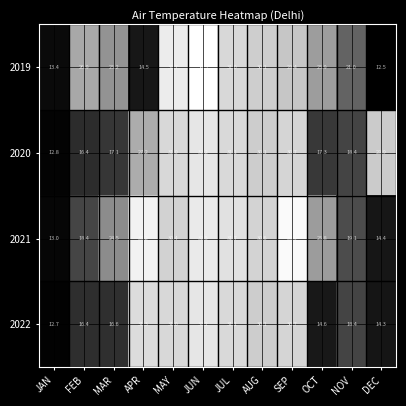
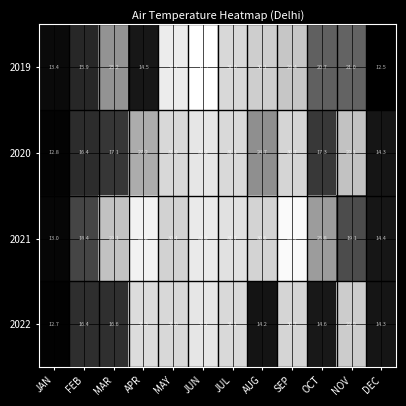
2019, FEB: 26.9 -> 15.9
2019, OCT: 25.9 -> 20.7
2020, AUG: 30.1 -> 24.7
2020, NOV: 18.4 -> 29.1
2020, DEC: 29.9 -> 14.3
2021, MAR: 24.5 -> 29.1
2022, AUG: 30.1 -> 14.2
2022, NOV: 18.4 -> 29.9
